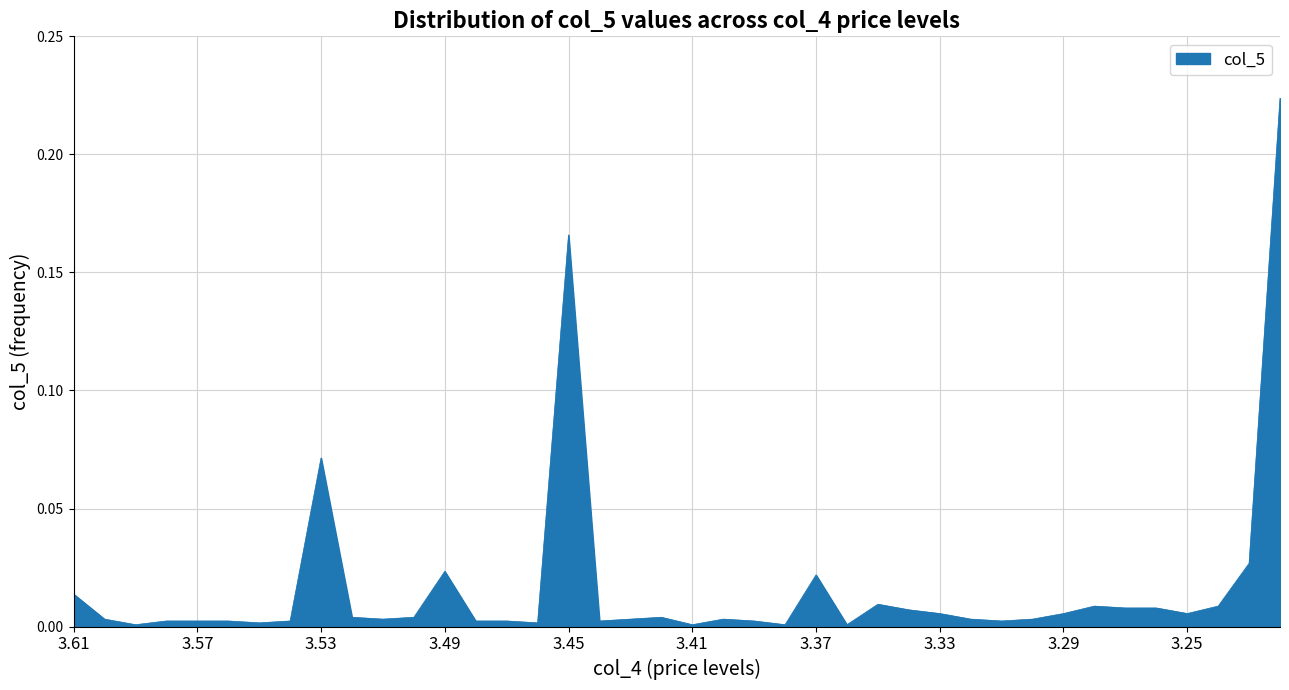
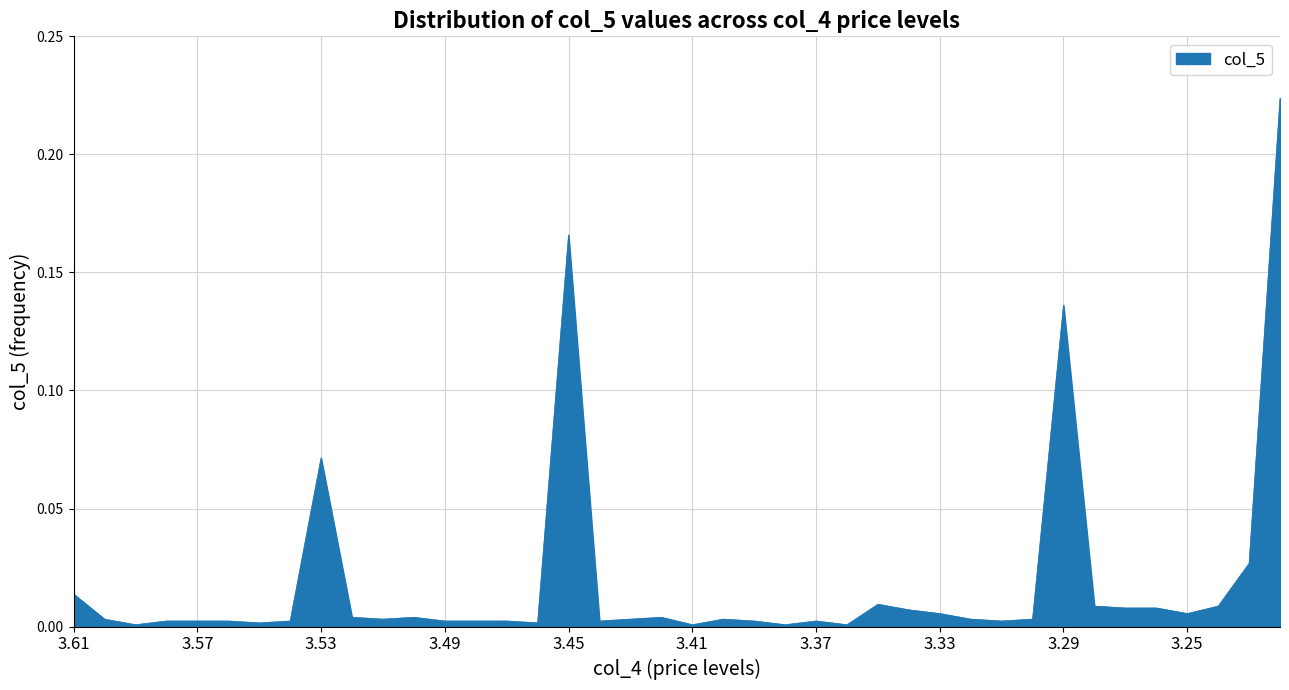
3.49: 0.023 -> 0.002
3.37: 0.022 -> 0.002
3.29: 0.006 -> 0.136
